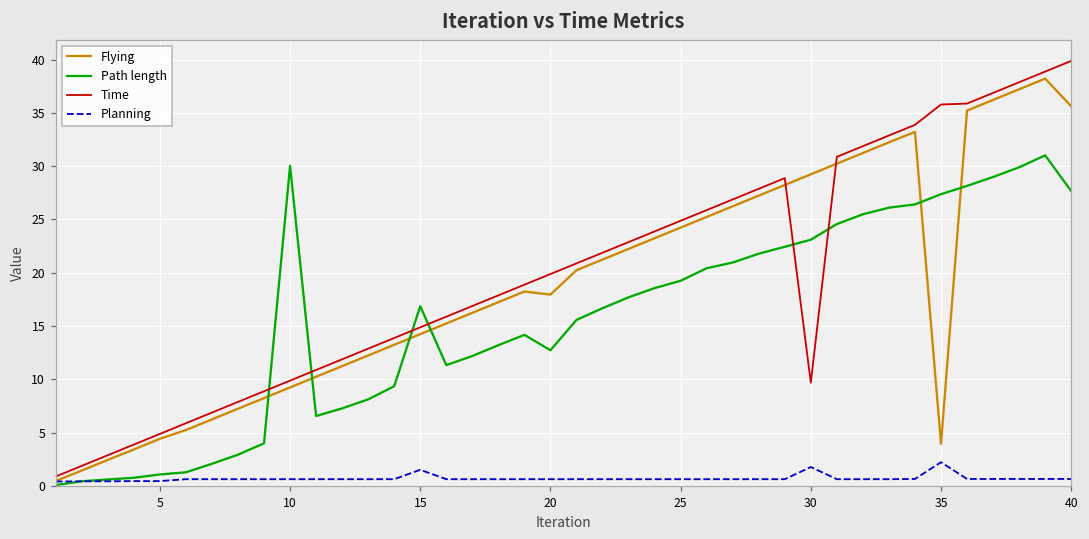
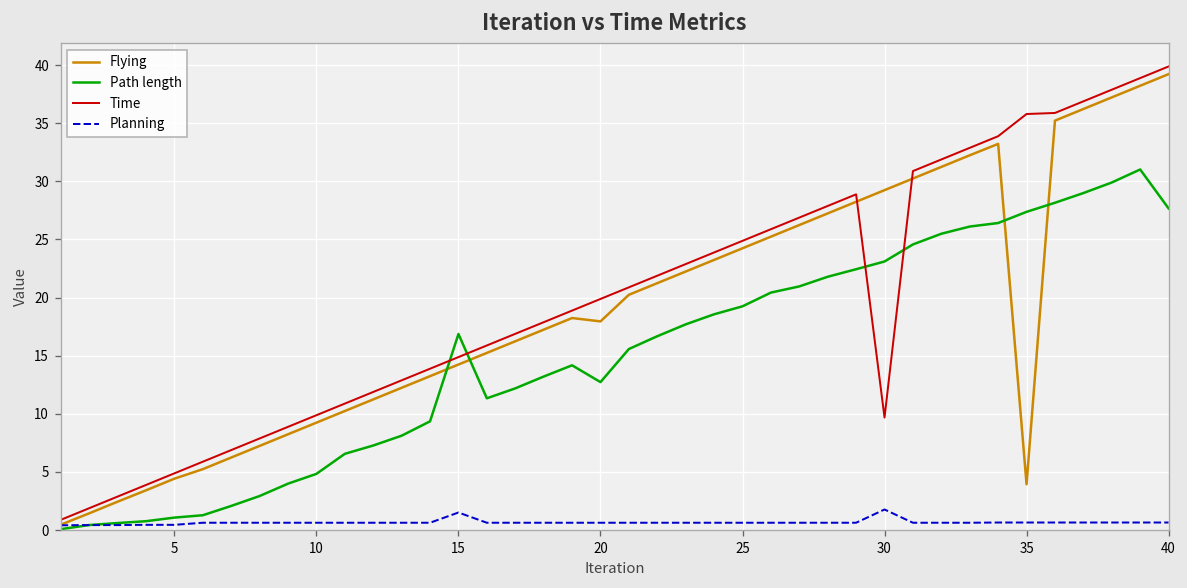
Path length, 10: 30 -> 5
Planning, 35: 2 -> 1
Flying, 40: 36 -> 39
